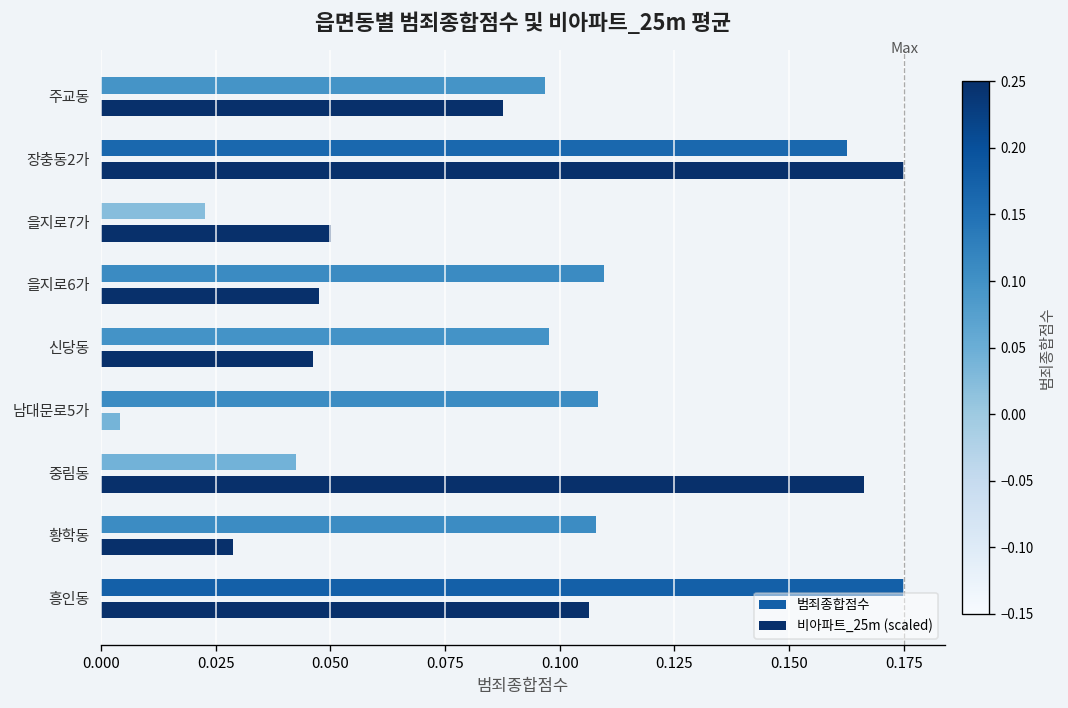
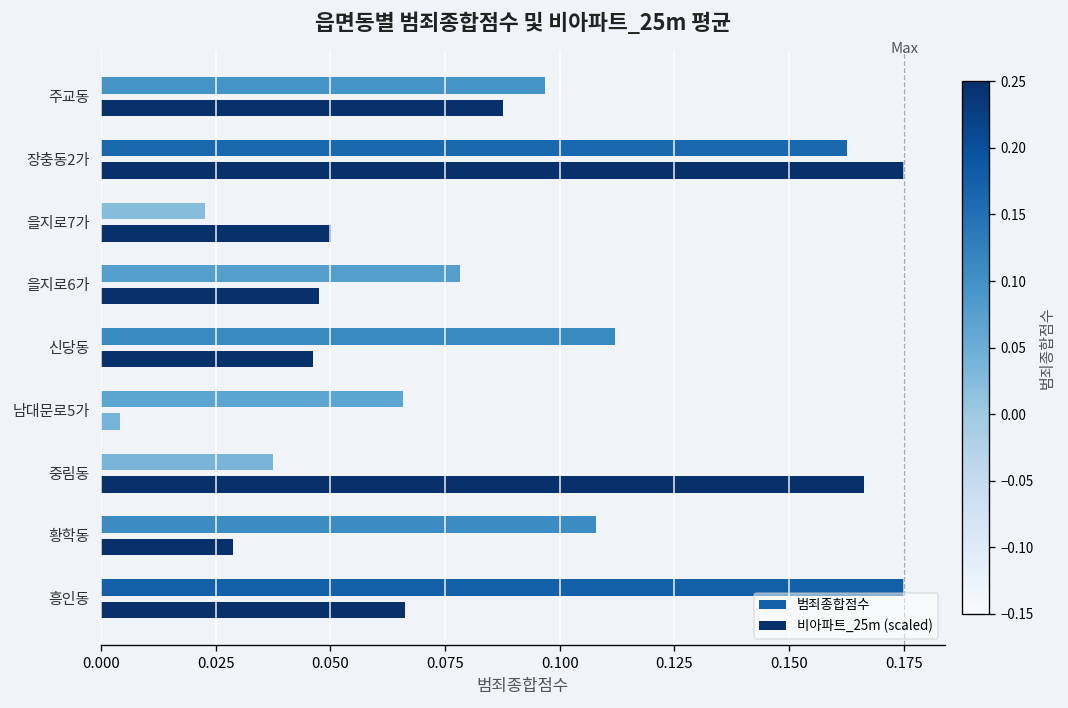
범죄종합점수, 을지로6가: 0.110 -> 0.078
범죄종합점수, 신당동: 0.098 -> 0.112
범죄종합점수, 남대문로5가: 0.108 -> 0.066
범죄종합점수, 중림동: 0.042 -> 0.037
비아파트_25m (scaled), 흥인동: 0.106 -> 0.066
